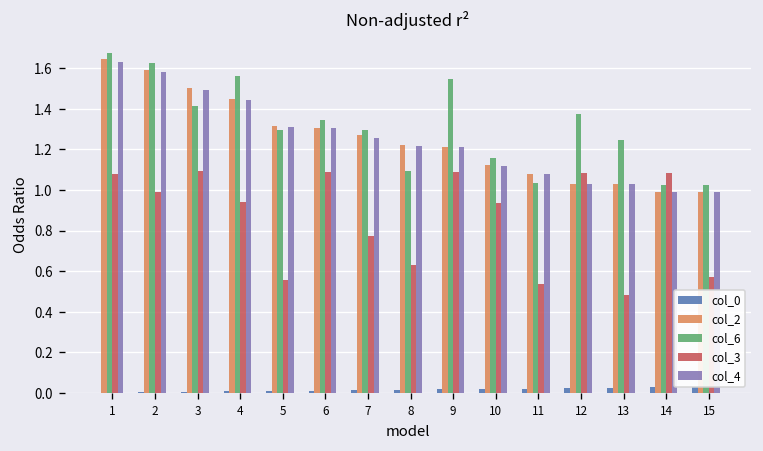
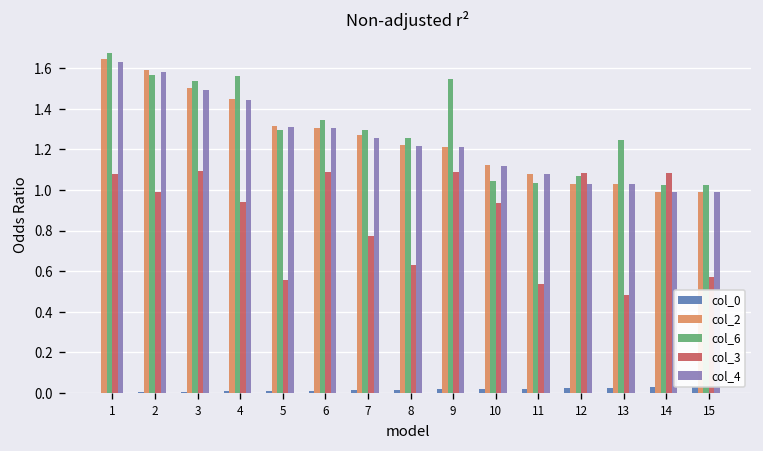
col_6, 2: 1.63 -> 1.57
col_6, 3: 1.41 -> 1.54
col_6, 8: 1.09 -> 1.25
col_6, 10: 1.16 -> 1.05
col_6, 12: 1.37 -> 1.07
